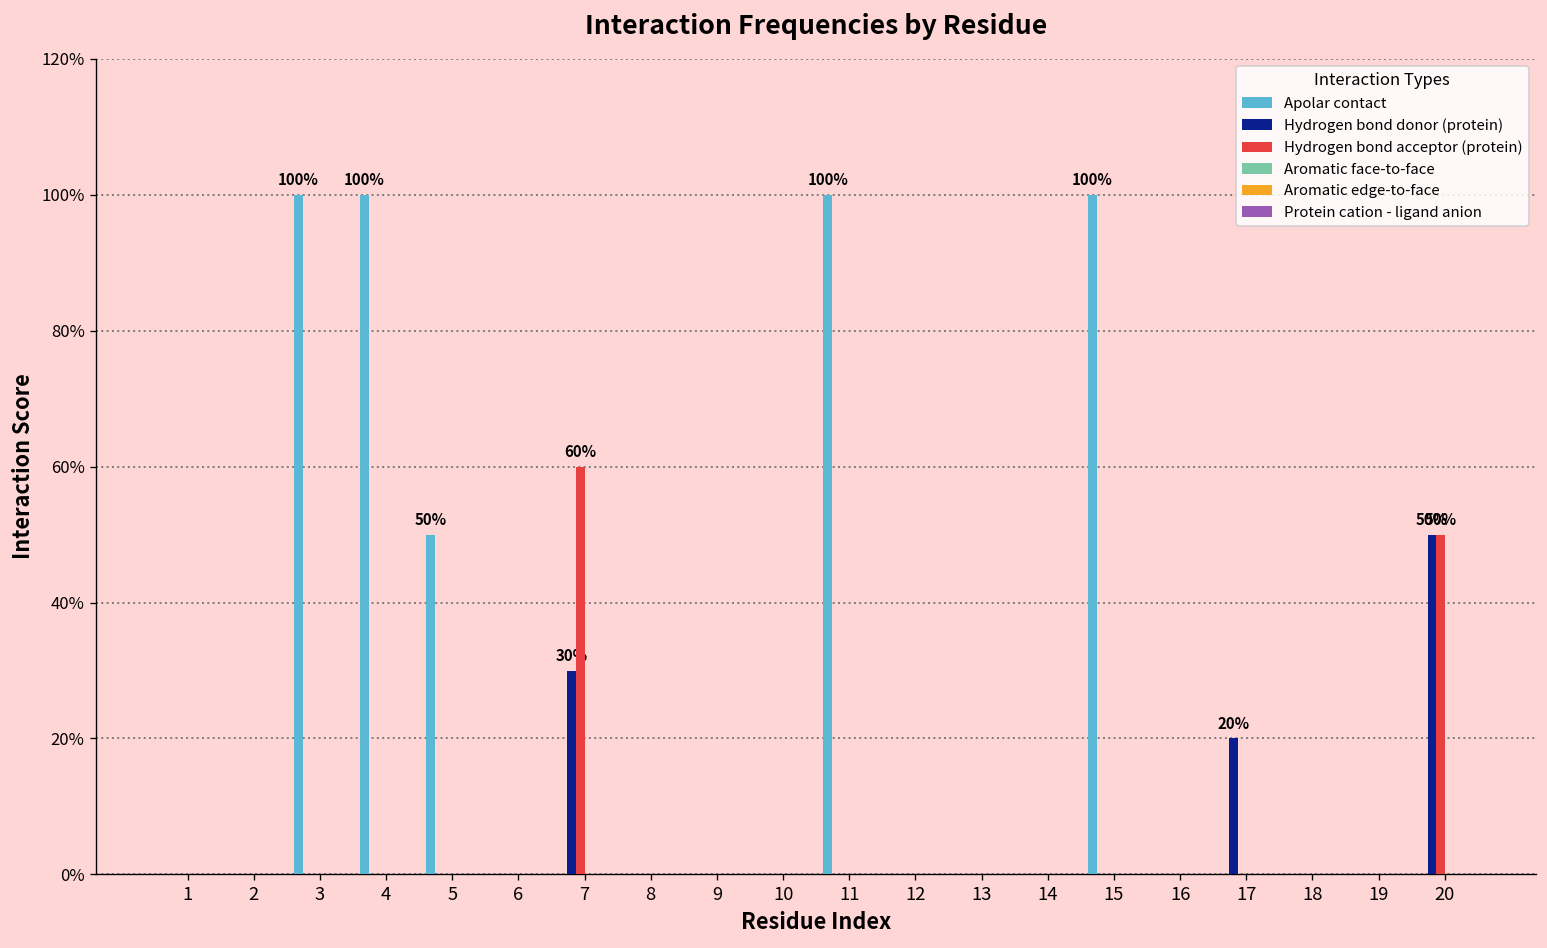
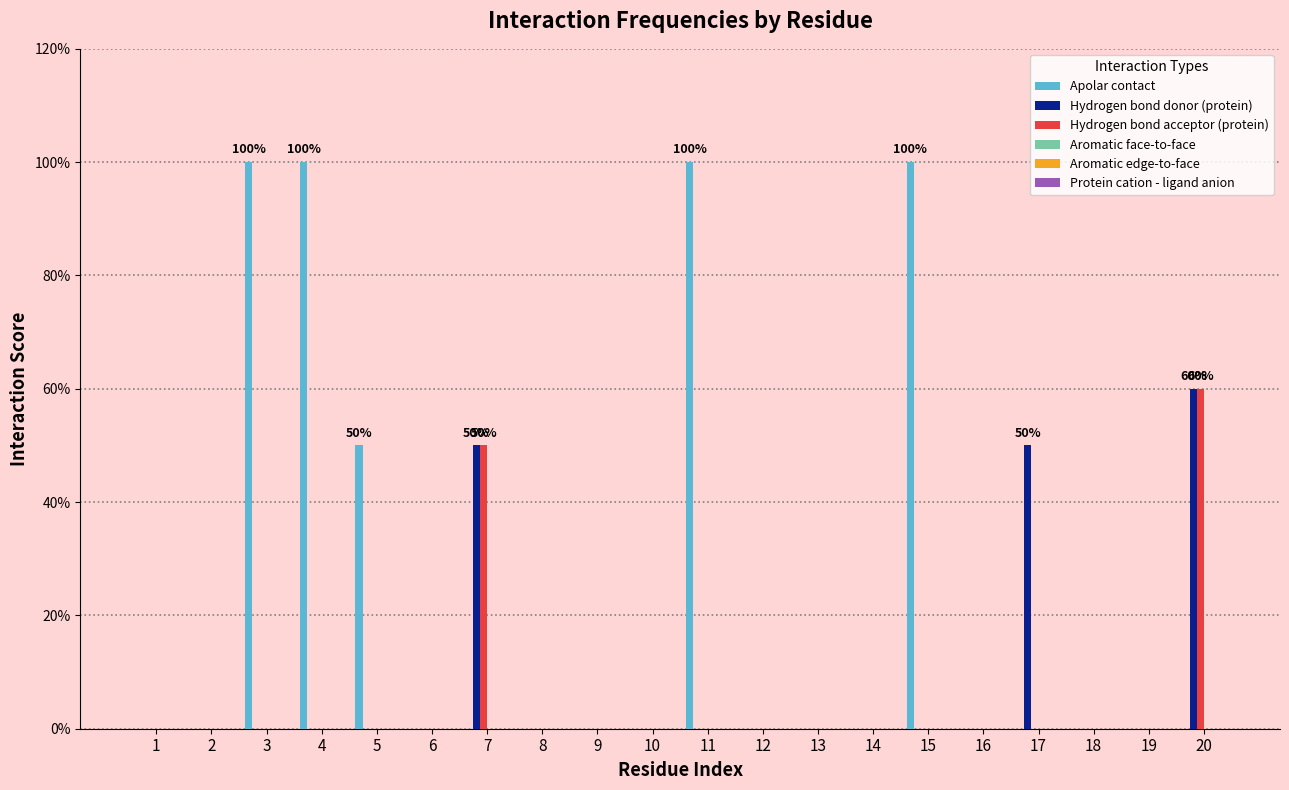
Hydrogen bond donor (protein), 7: 30% -> 50%
Hydrogen bond acceptor (protein), 7: 60% -> 50%
Hydrogen bond donor (protein), 17: 20% -> 50%
Hydrogen bond donor (protein), 20: 50% -> 60%
Hydrogen bond acceptor (protein), 20: 50% -> 60%
